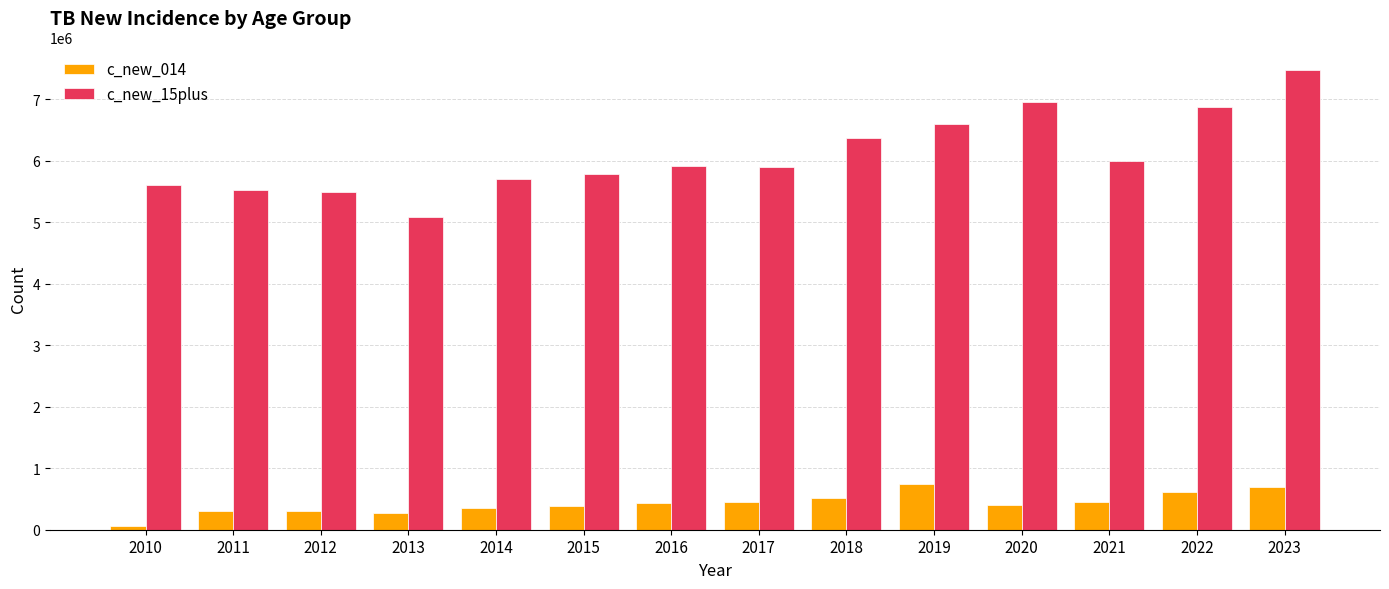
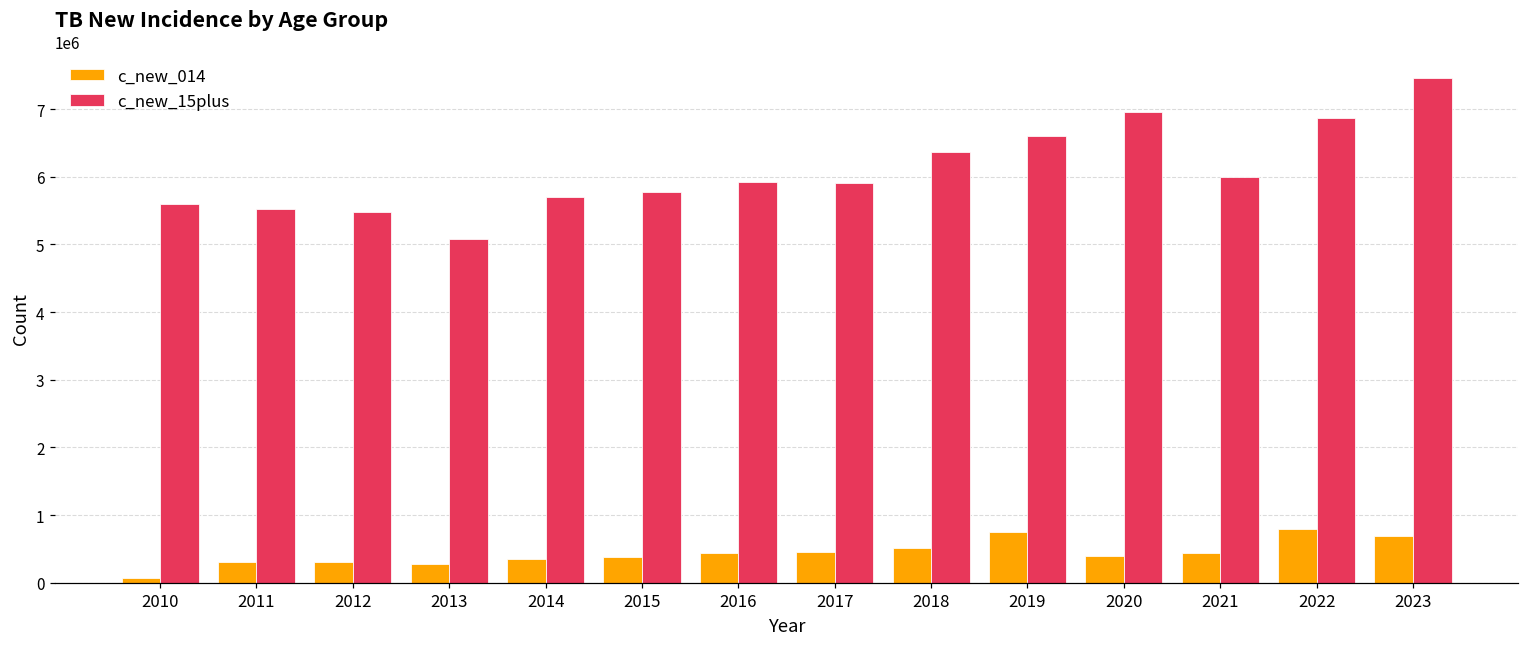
c_new_014, 2022: 600000 -> 800000
